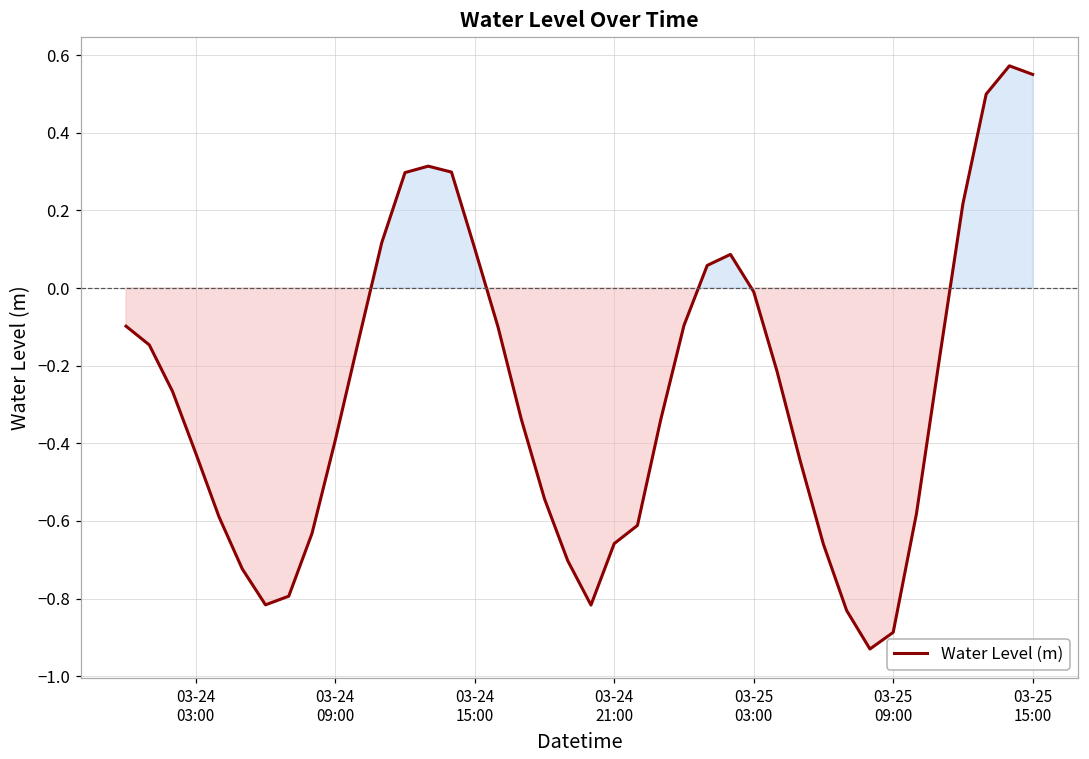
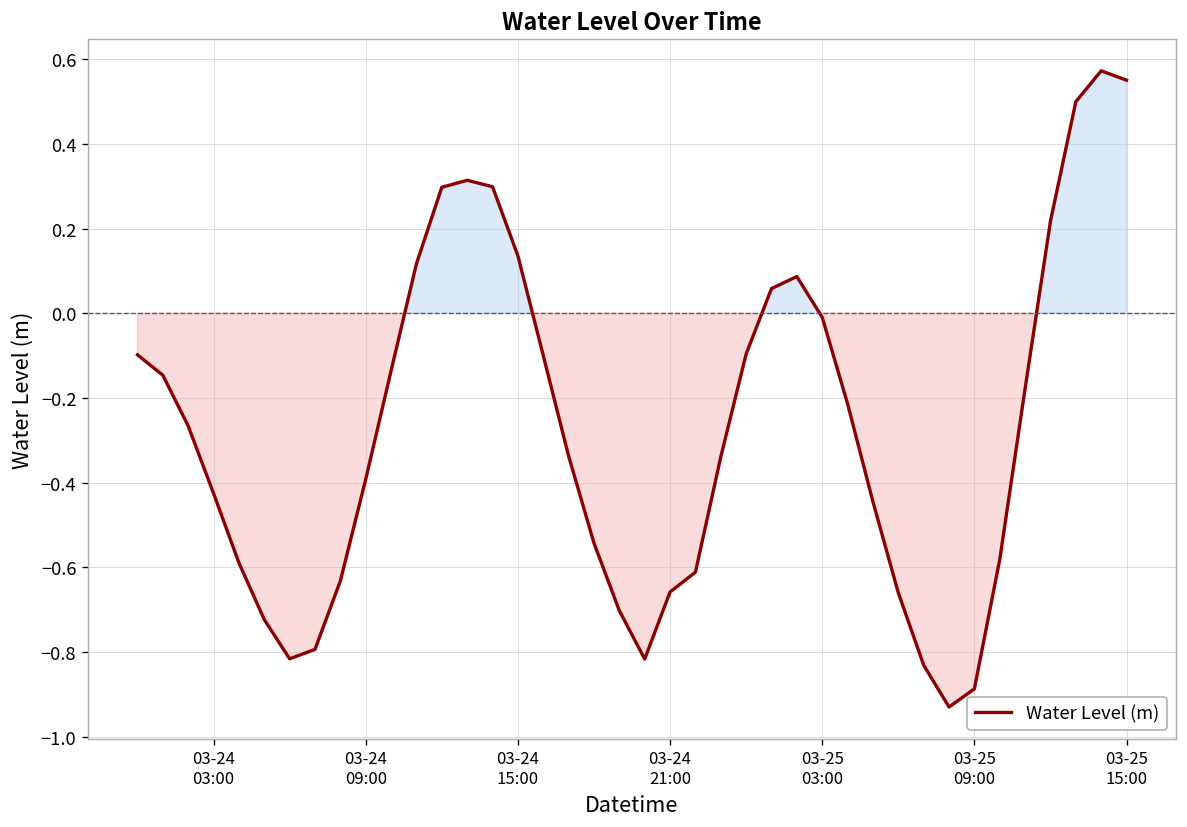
03-24 15:00: 0.10 -> 0.14
